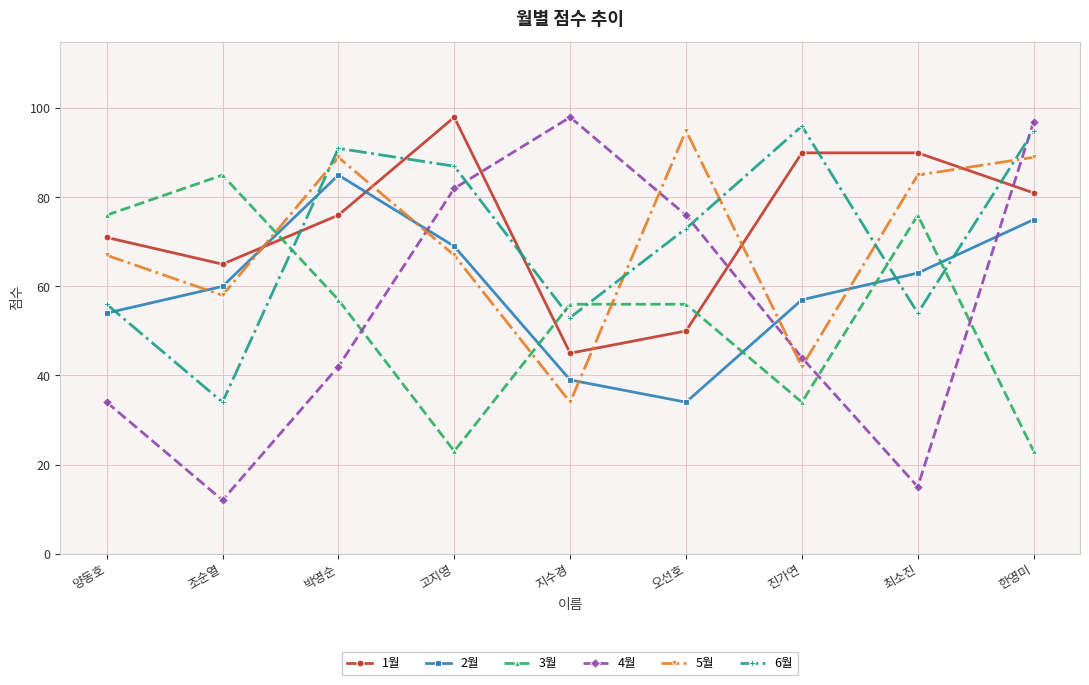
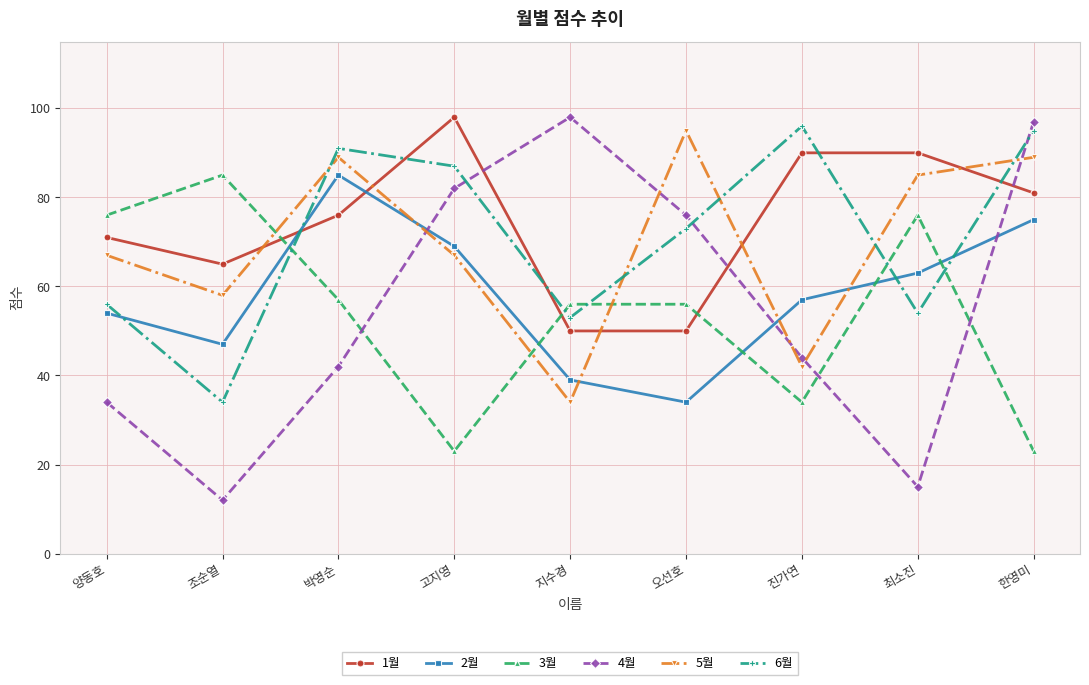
2월, 조순열: 60 -> 47
1월, 지수경: 45 -> 50
